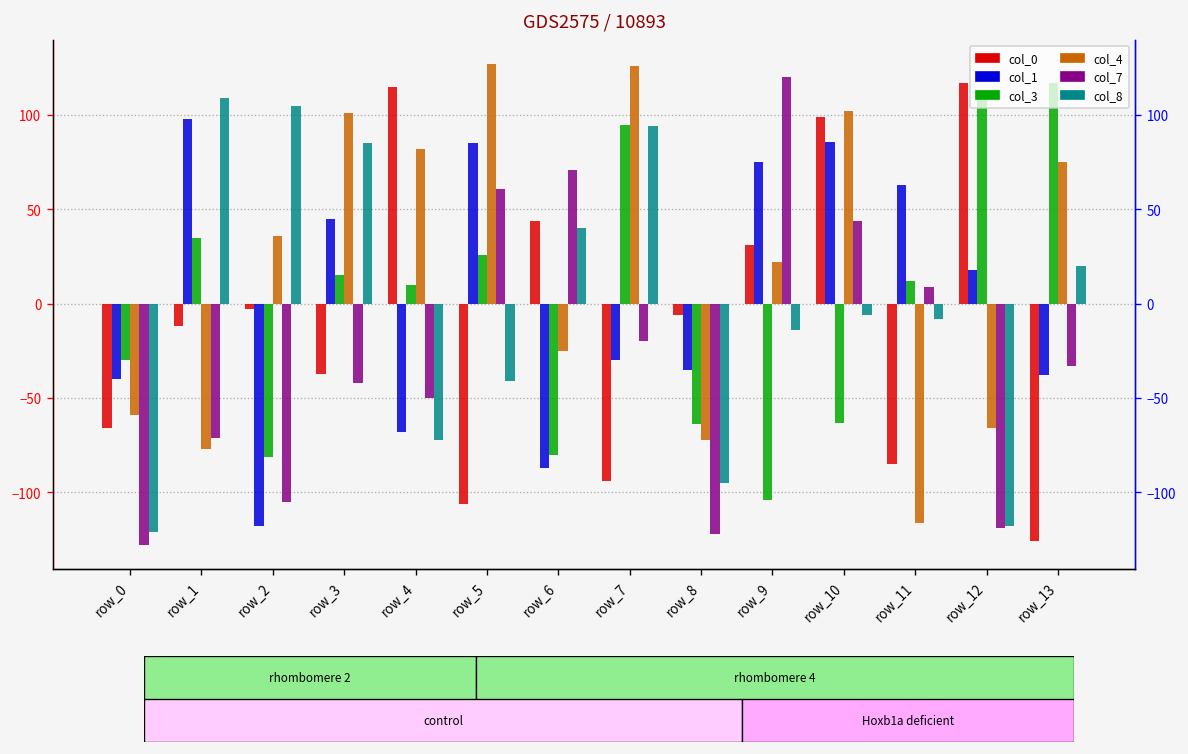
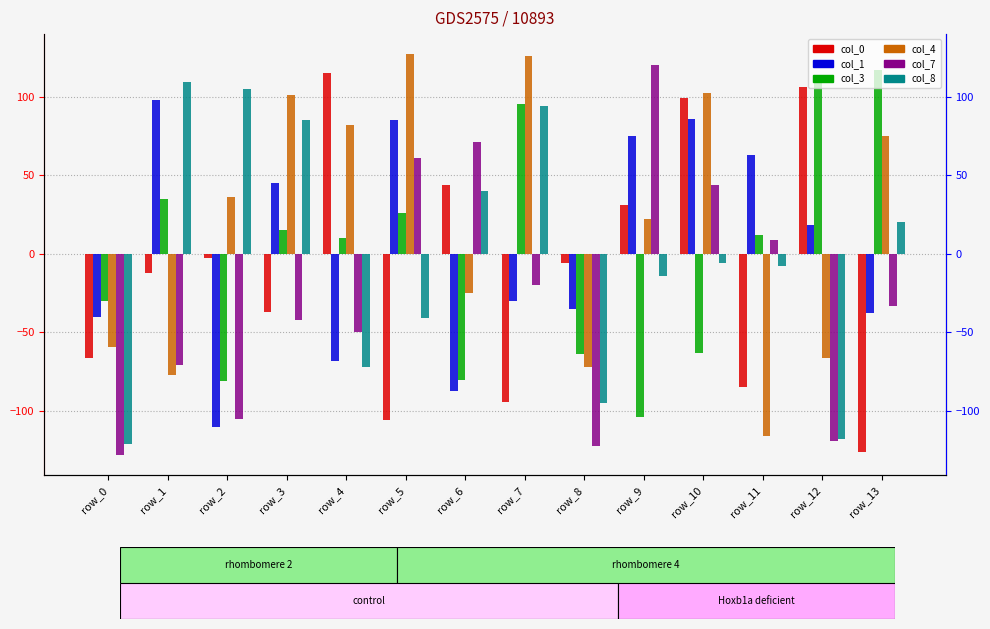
col_1, row_2: -118 -> -110
col_0, row_12: 117 -> 106
